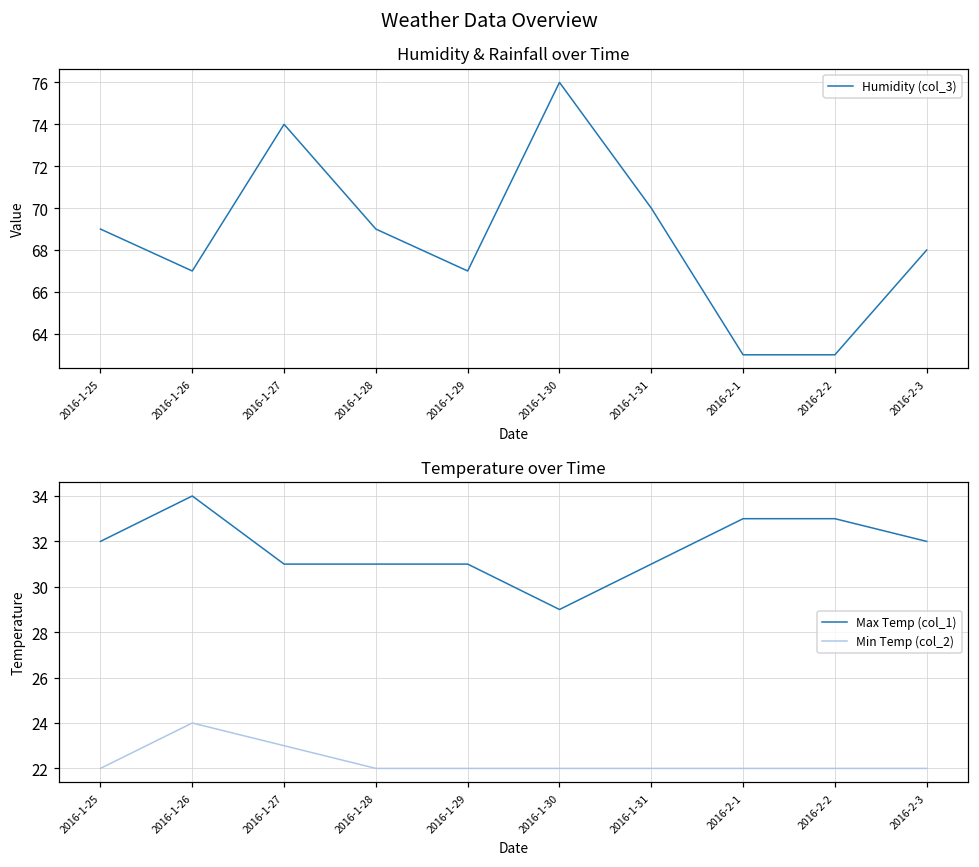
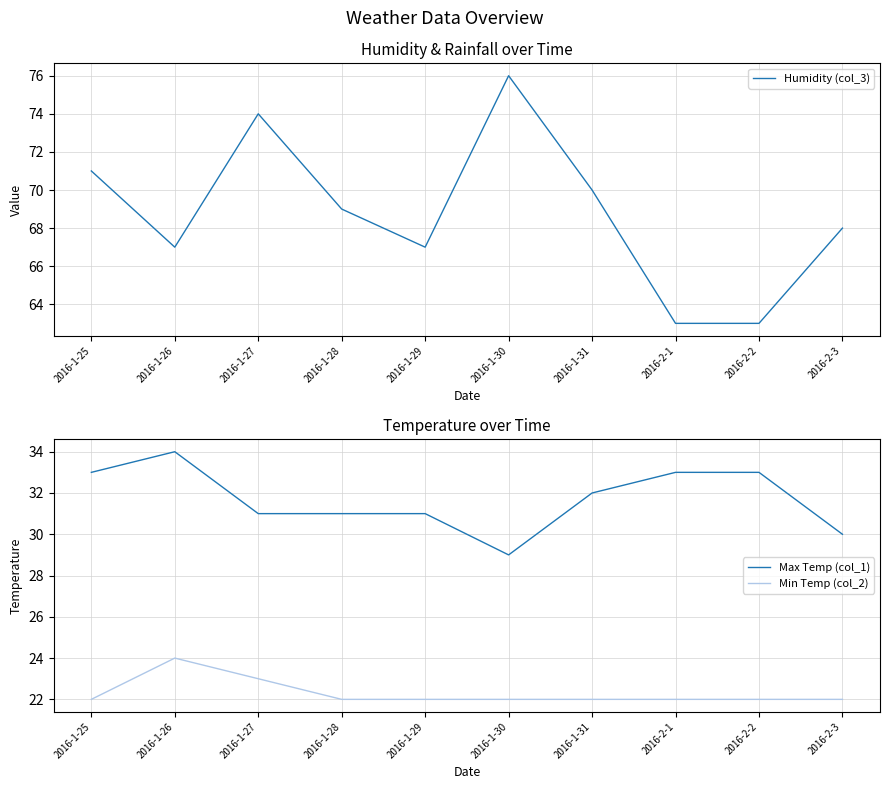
Humidity & Rainfall over Time, 2016-1-25: 69 -> 71
Temperature over Time, Max Temp (col_1), 2016-1-25: 32 -> 33
Temperature over Time, Max Temp (col_1), 2016-1-31: 31 -> 32
Temperature over Time, Max Temp (col_1), 2016-2-3: 32 -> 30
